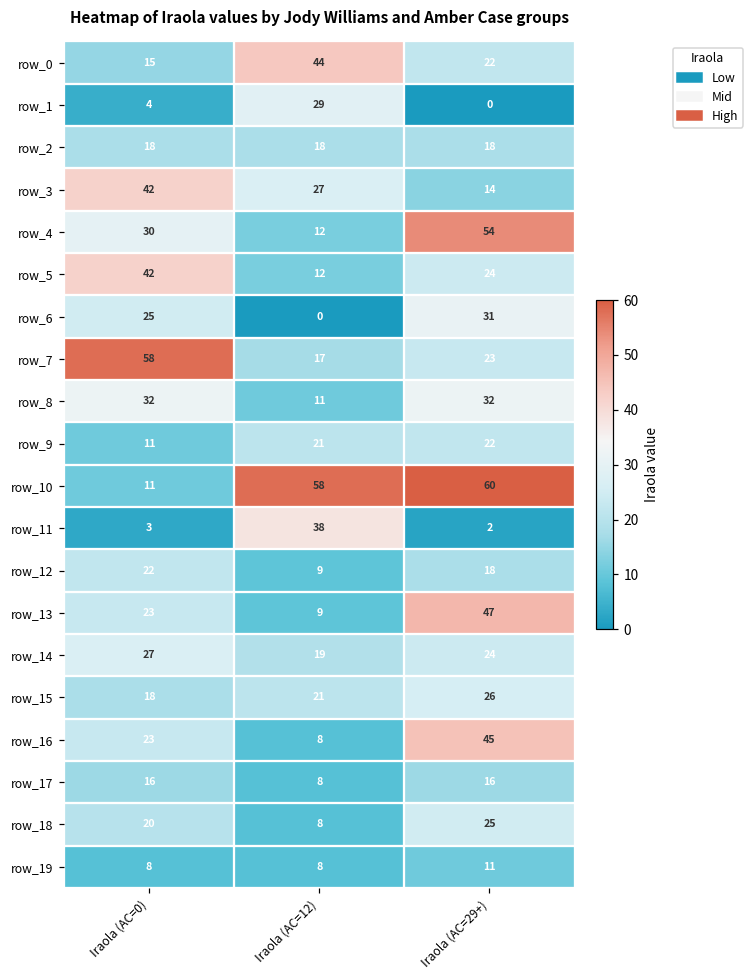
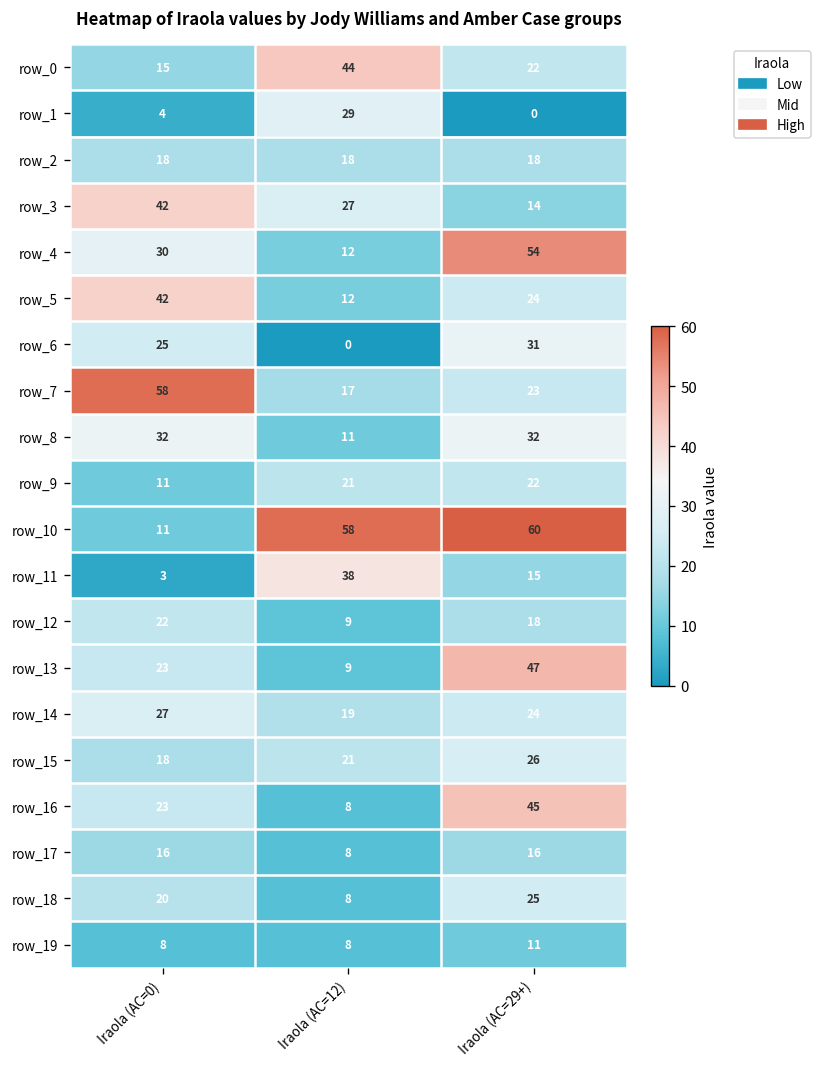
row_11, Iraola (AC=29+): 2 -> 15
